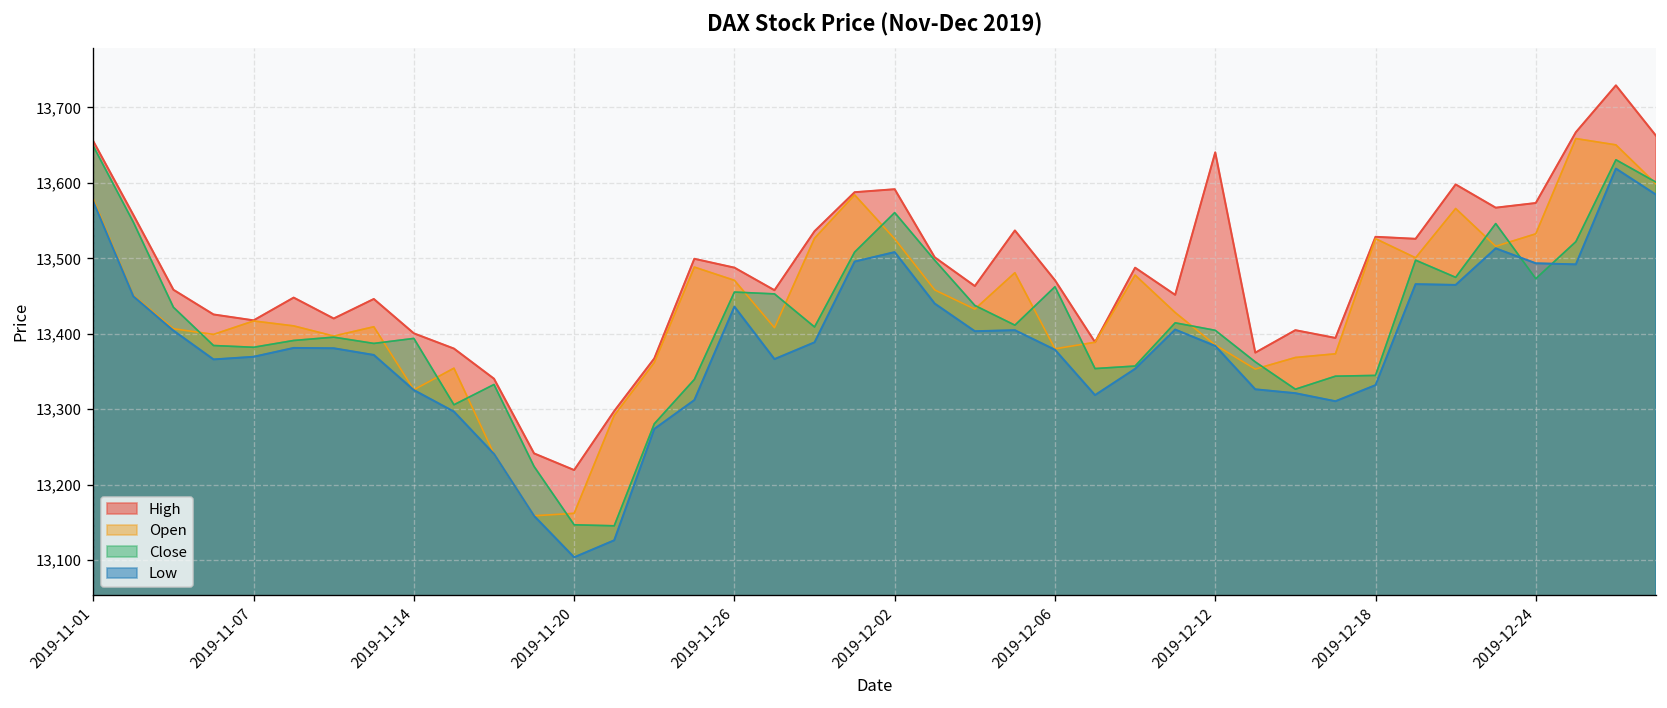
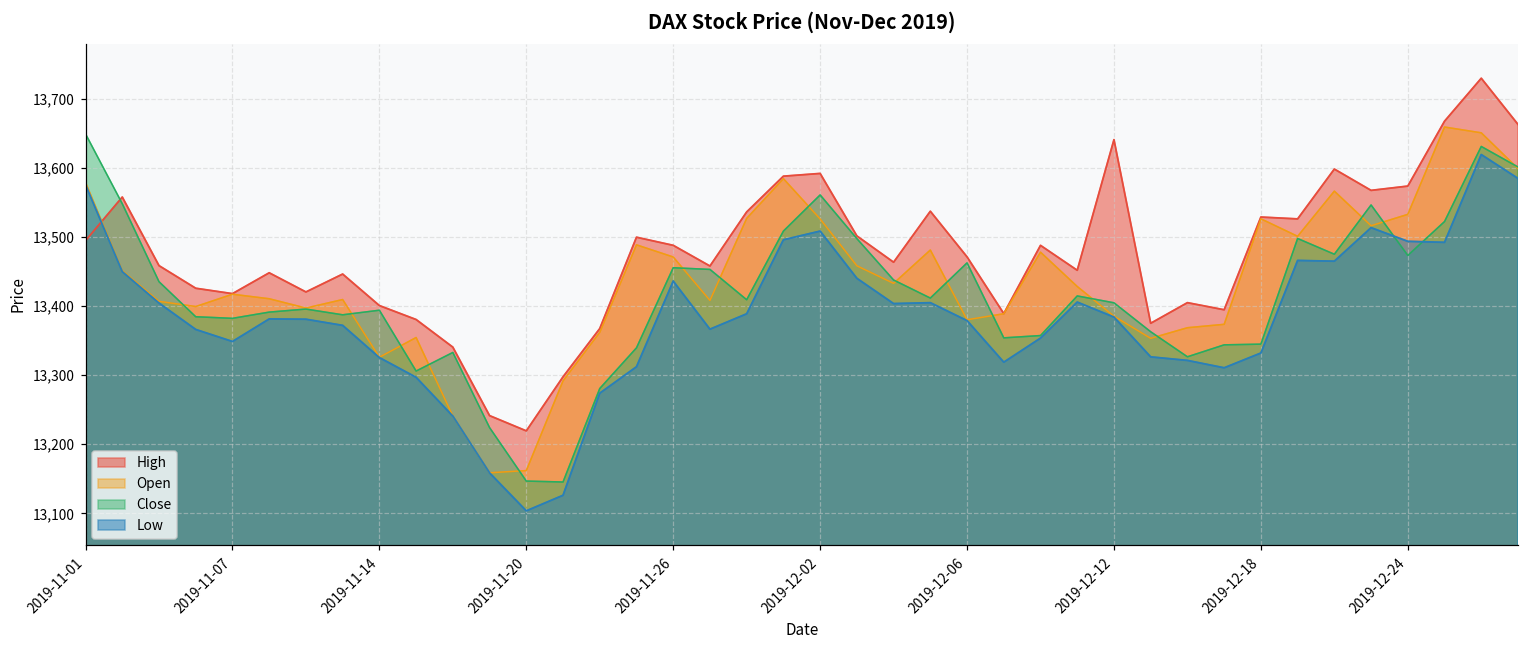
High, 2019-11-01: 13,660 -> 13,490
Low, 2019-11-07: 13,370 -> 13,350
